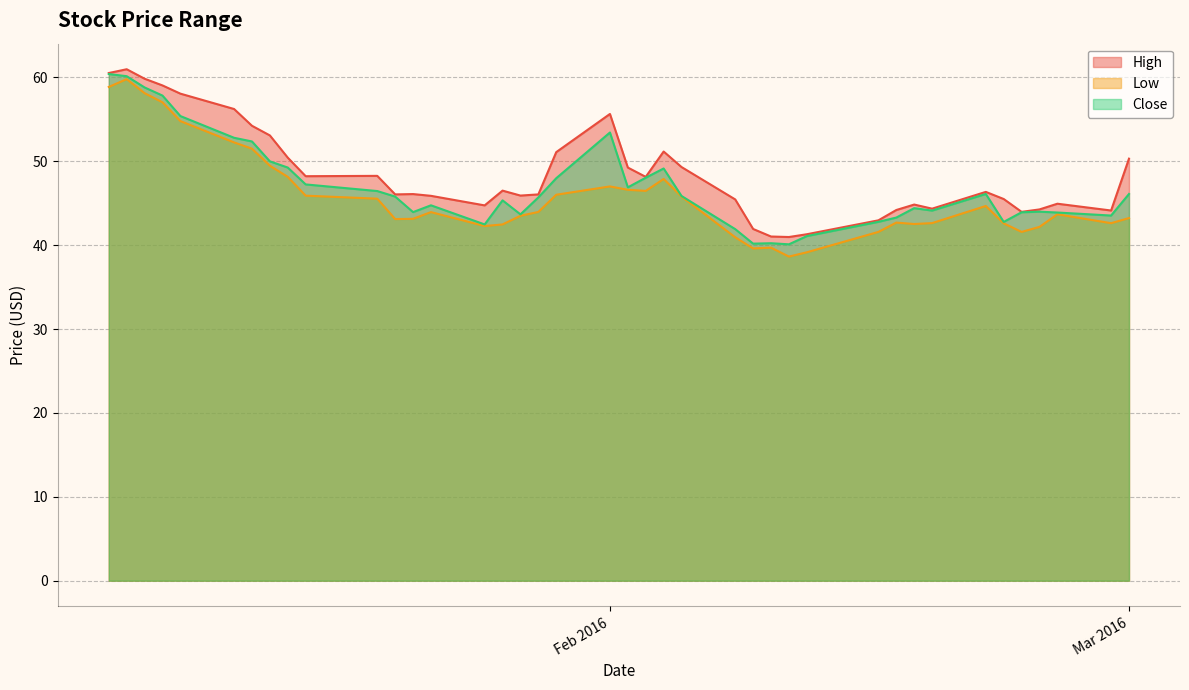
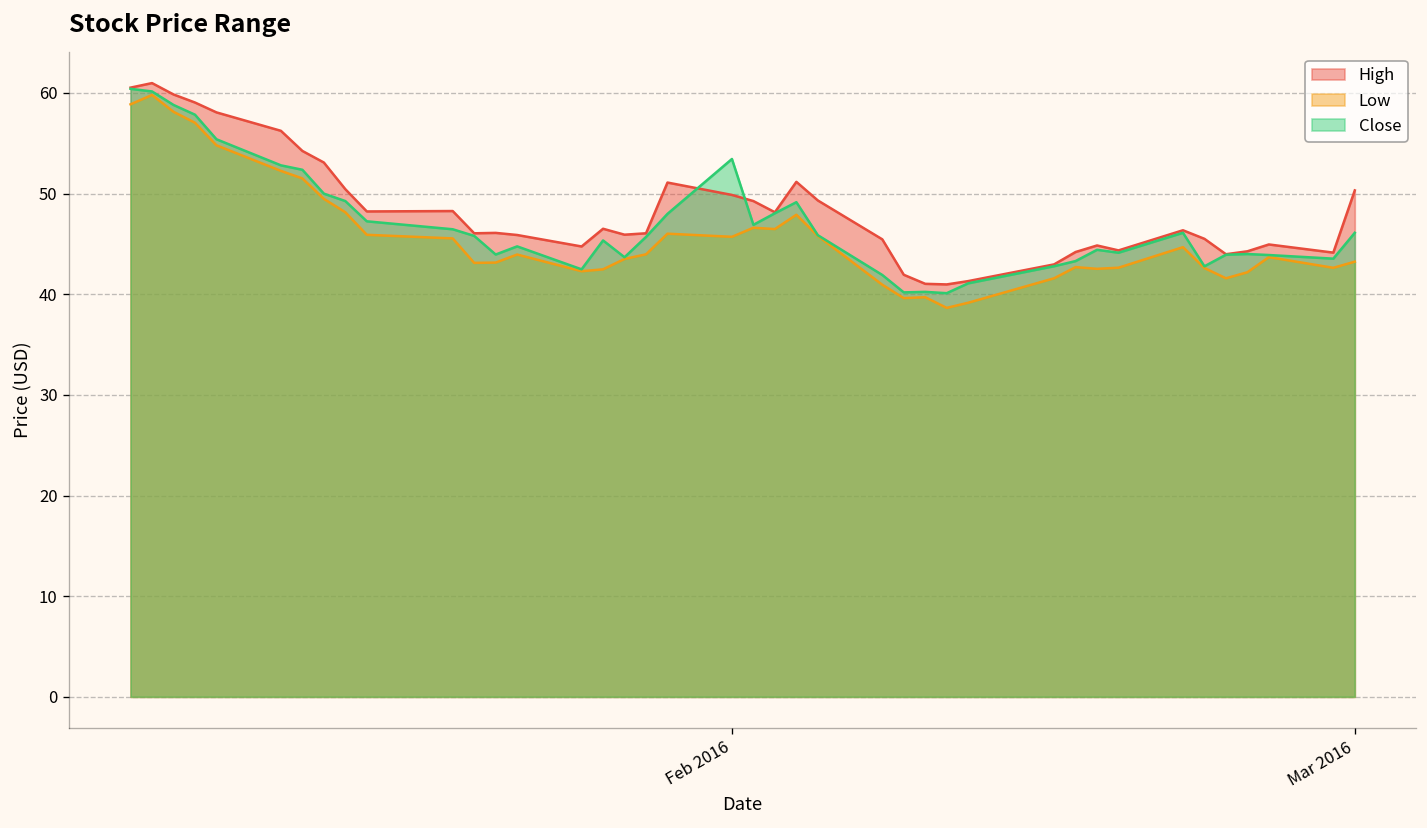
High, Feb 2016: 56 -> 50
Low, Feb 2016: 47 -> 46
